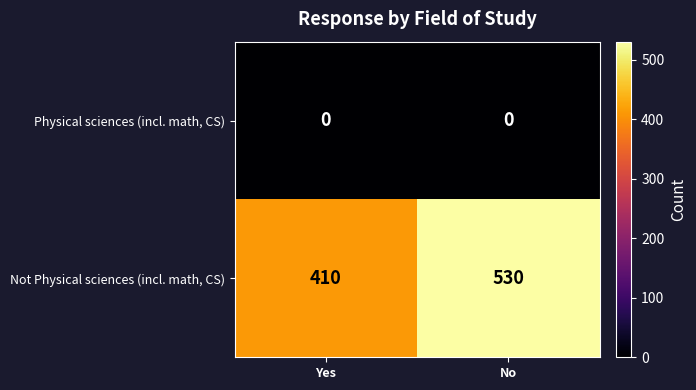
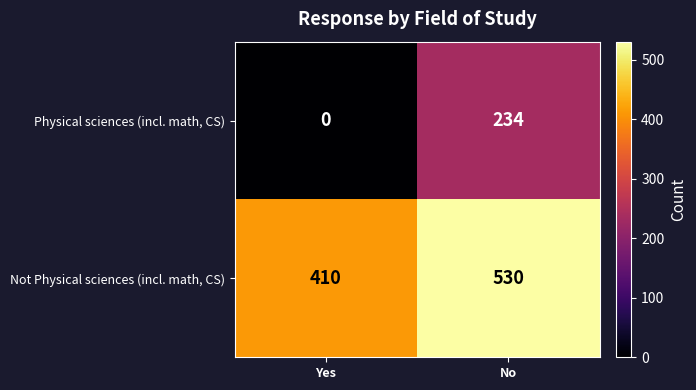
Physical sciences (incl. math, CS), No: 0 -> 234
